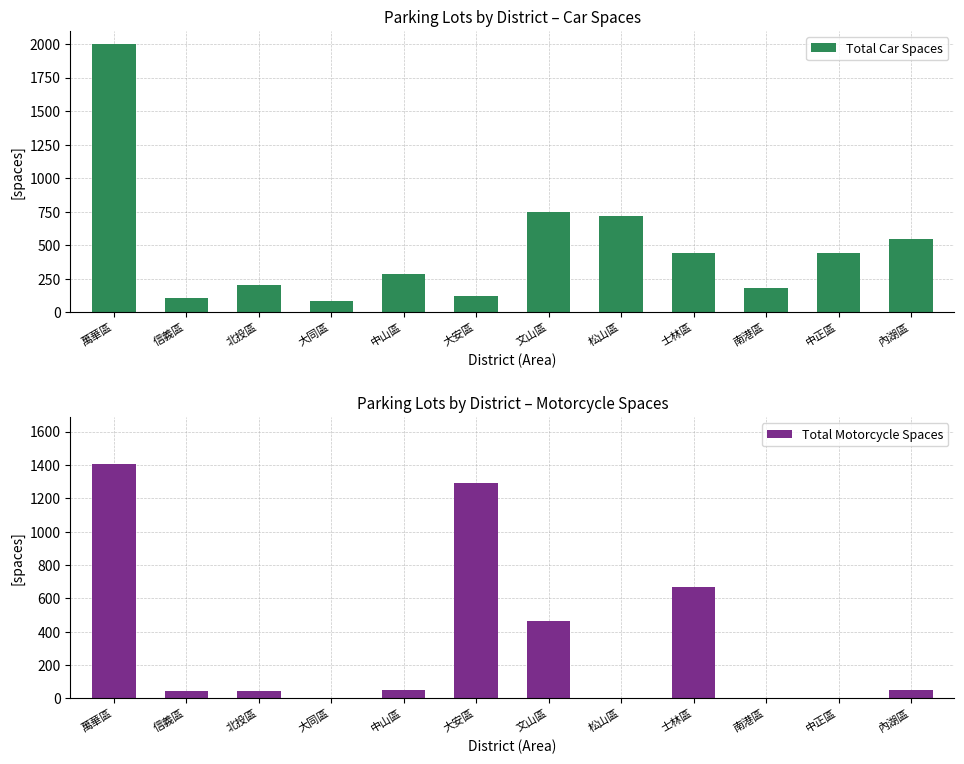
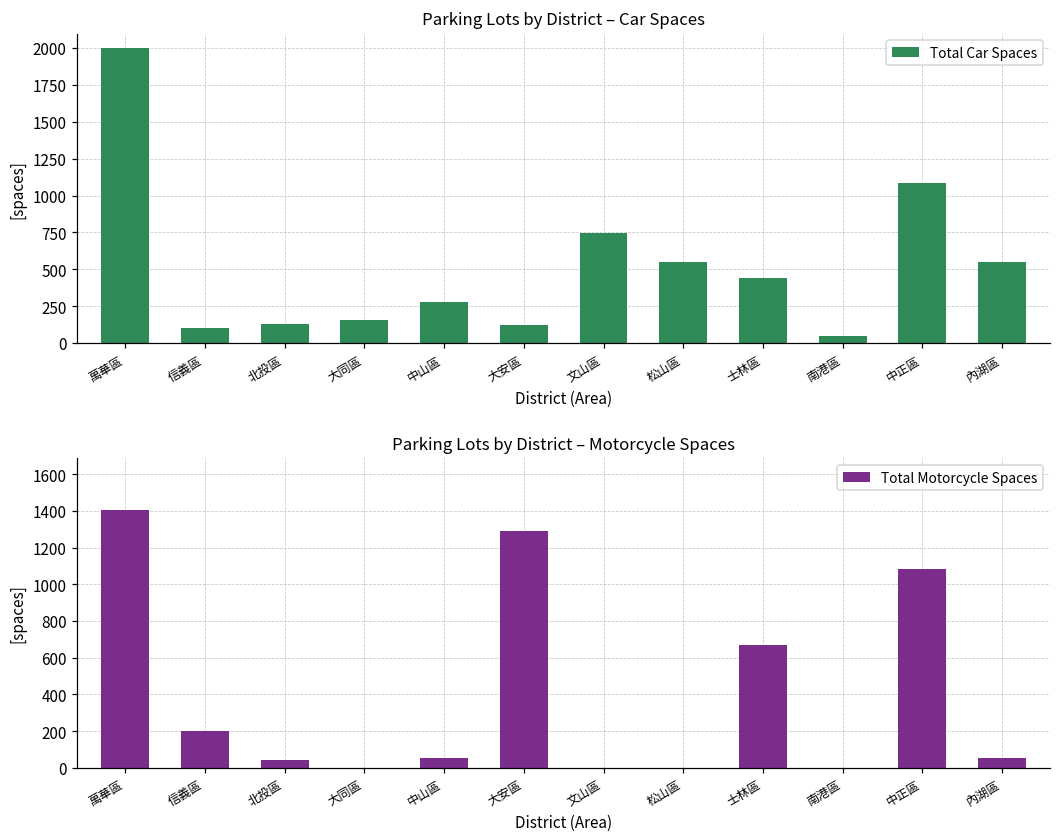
Parking Lots by District – Car Spaces, 北投區: 200 -> 130
Parking Lots by District – Car Spaces, 大同區: 80 -> 160
Parking Lots by District – Car Spaces, 松山區: 720 -> 550
Parking Lots by District – Car Spaces, 南港區: 180 -> 50
Parking Lots by District – Car Spaces, 中正區: 440 -> 1090
Parking Lots by District – Motorcycle Spaces, 信義區: 40 -> 200
Parking Lots by District – Motorcycle Spaces, 文山區: 460 -> 0
Parking Lots by District – Motorcycle Spaces, 中正區: 0 -> 1090
